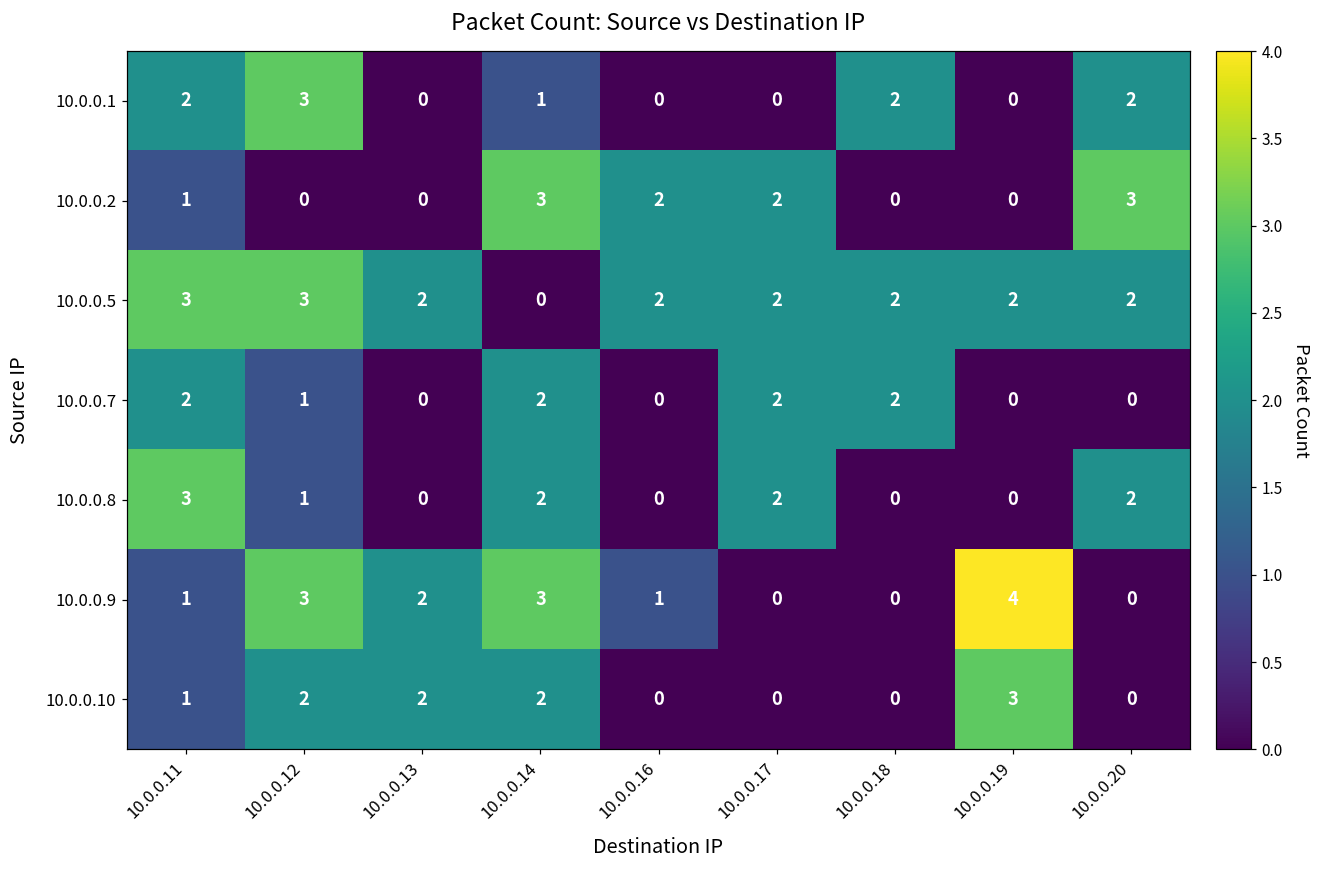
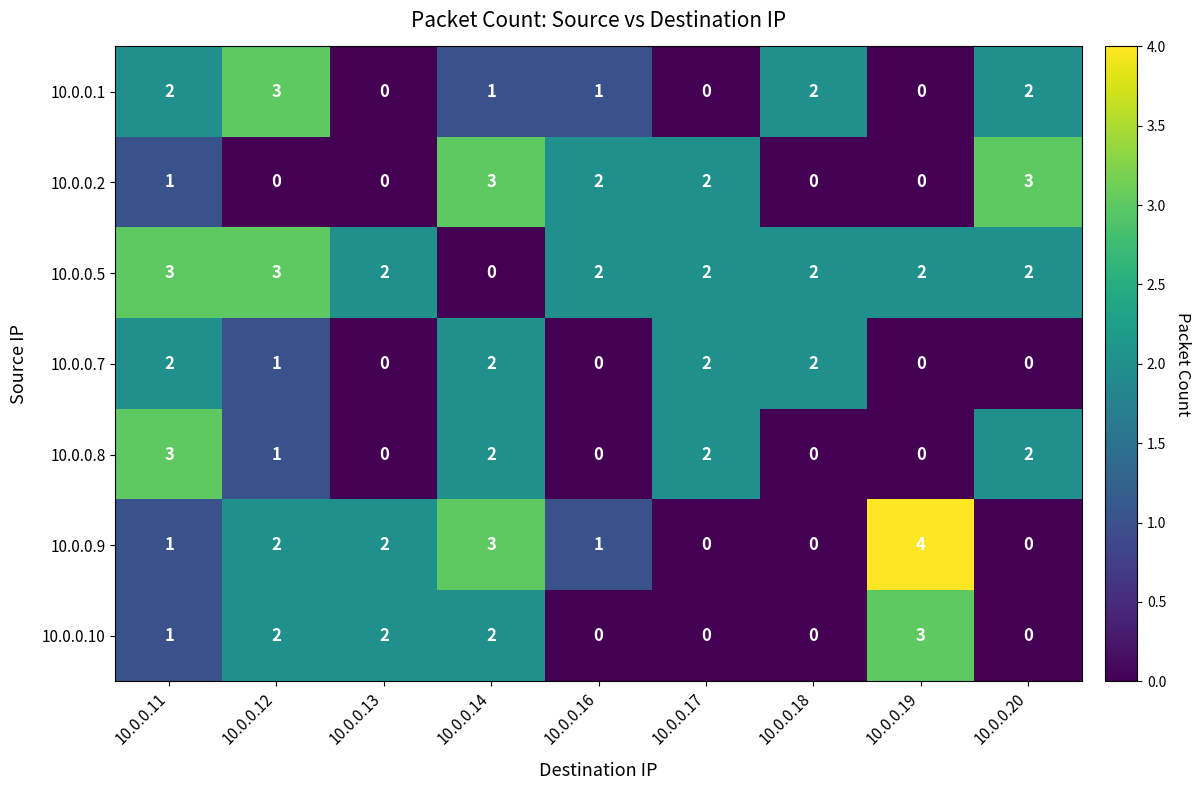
10.0.0.1, 10.0.0.16: 0 -> 1
10.0.0.9, 10.0.0.12: 3 -> 2
